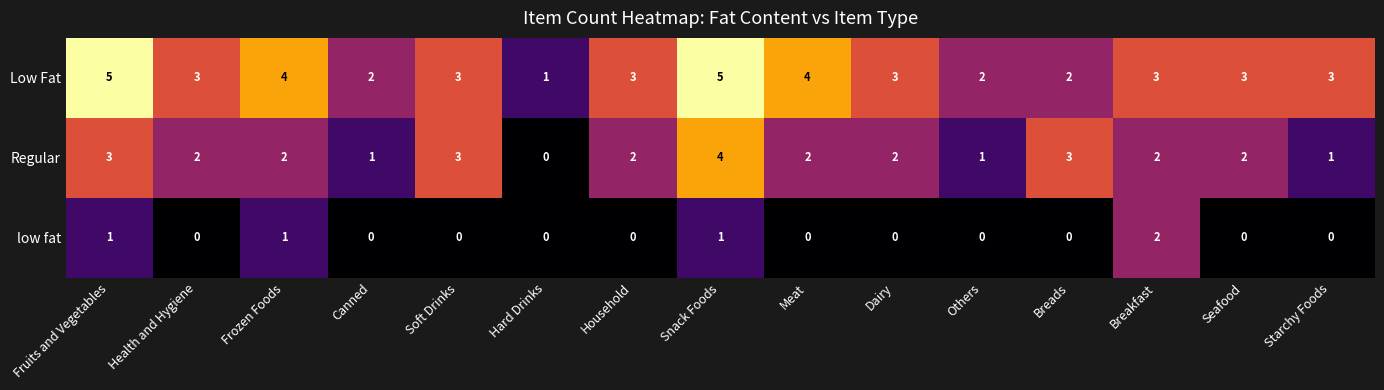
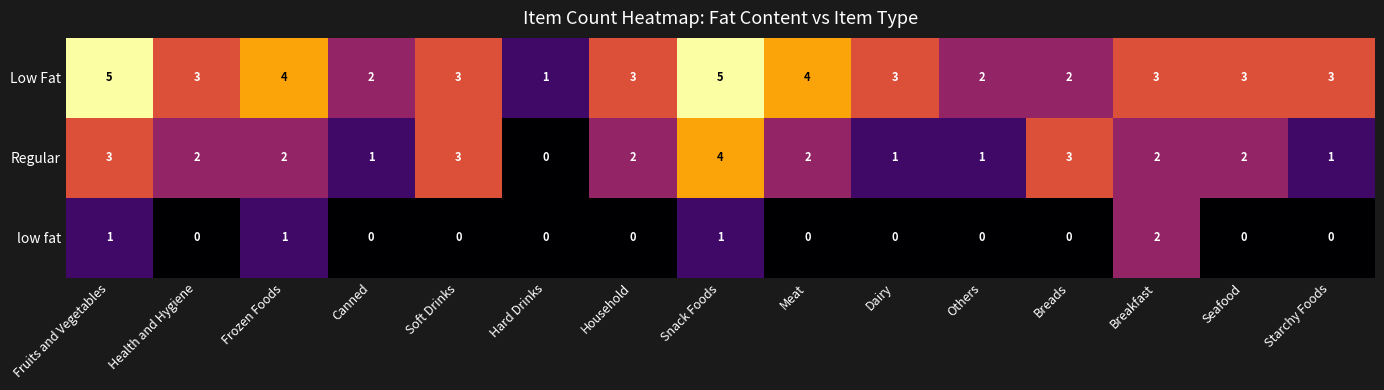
Regular, Dairy: 2 -> 1
